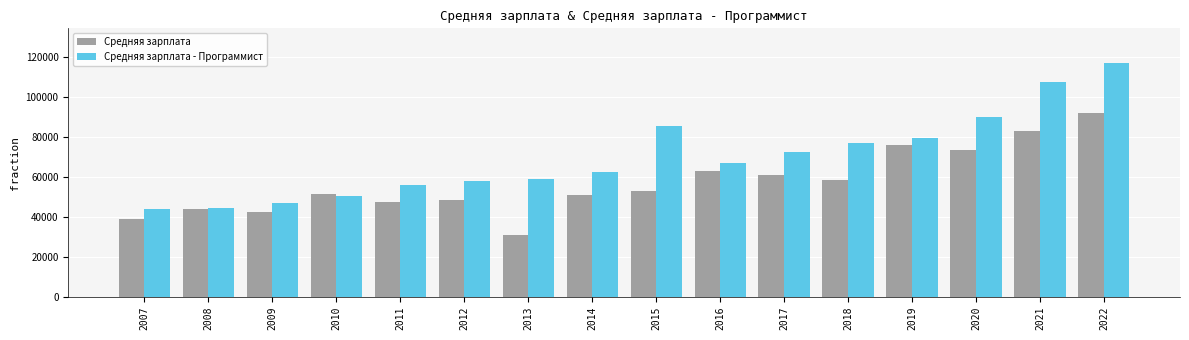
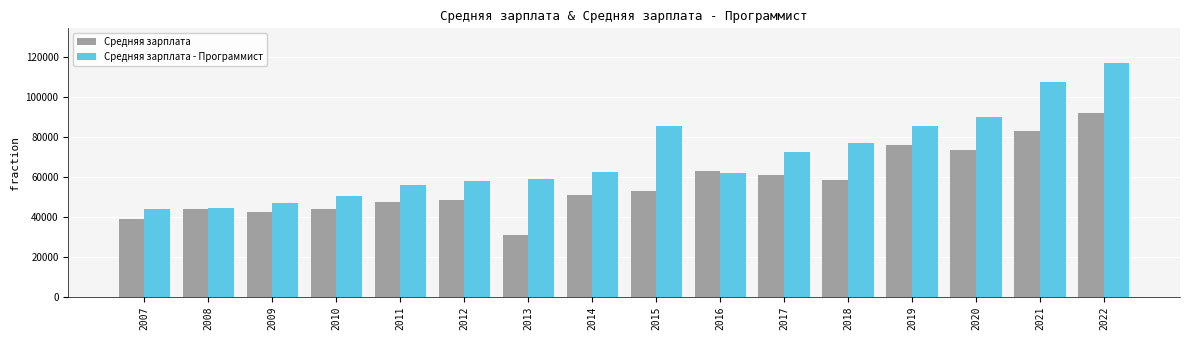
Средняя зарплата, 2010: 51000 -> 44000
Средняя зарплата - Программист, 2016: 67000 -> 62000
Средняя зарплата - Программист, 2019: 79000 -> 85000
